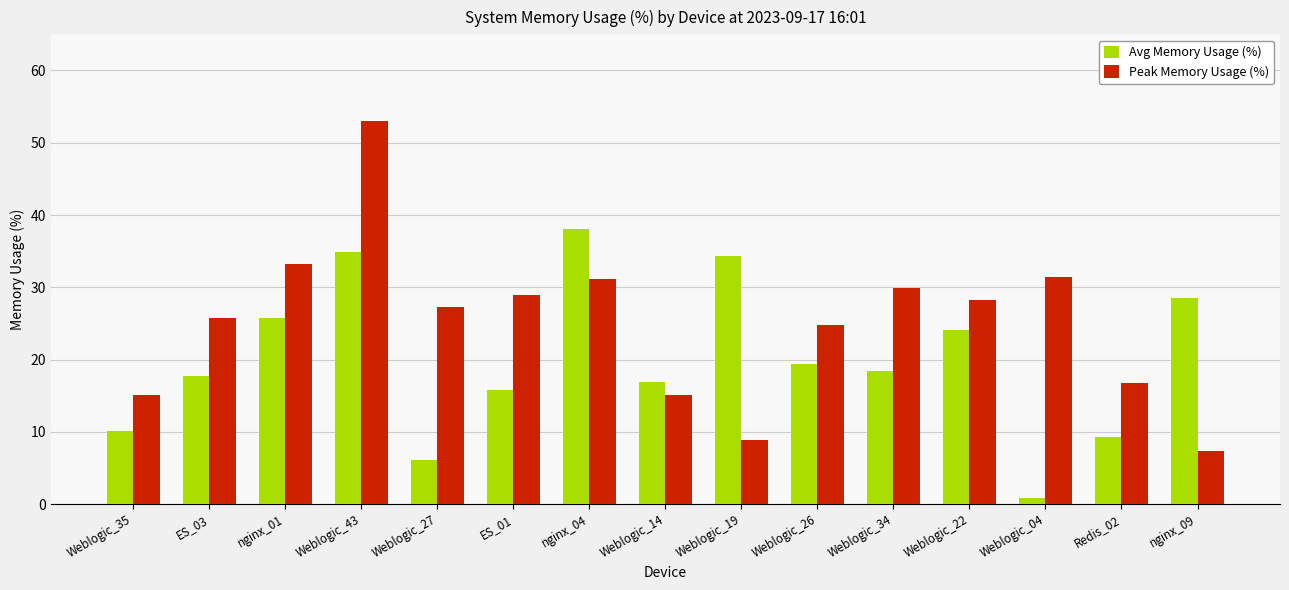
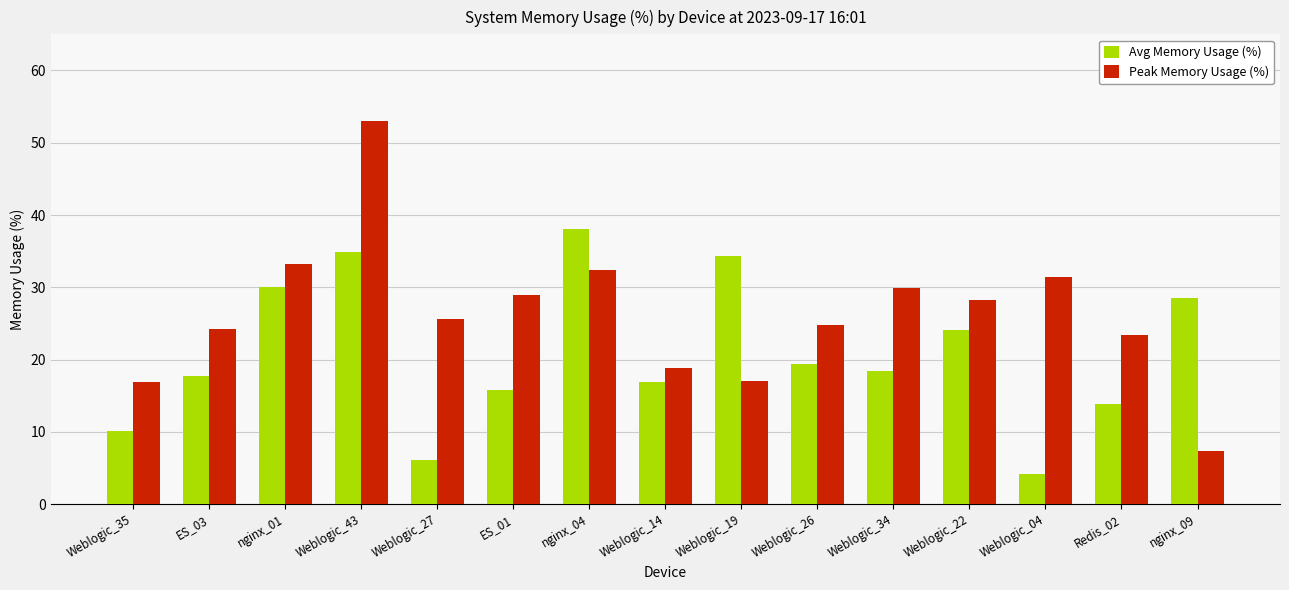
Peak Memory Usage (%), Weblogic_35: 15 -> 17
Peak Memory Usage (%), ES_03: 26 -> 24
Avg Memory Usage (%), nginx_01: 26 -> 30
Peak Memory Usage (%), Weblogic_27: 27 -> 26
Peak Memory Usage (%), nginx_04: 31 -> 32
Peak Memory Usage (%), Weblogic_14: 15 -> 19
Peak Memory Usage (%), Weblogic_19: 9 -> 17
Avg Memory Usage (%), Weblogic_04: 1 -> 4
Avg Memory Usage (%), Redis_02: 9 -> 14
Peak Memory Usage (%), Redis_02: 17 -> 23
